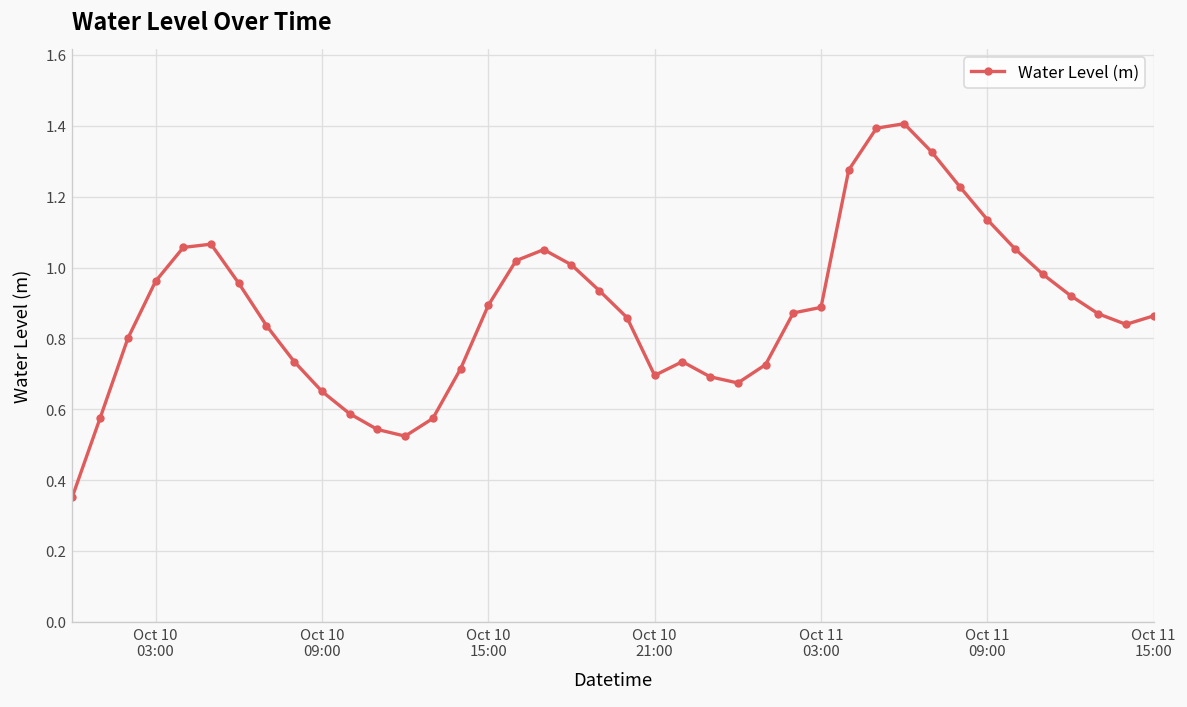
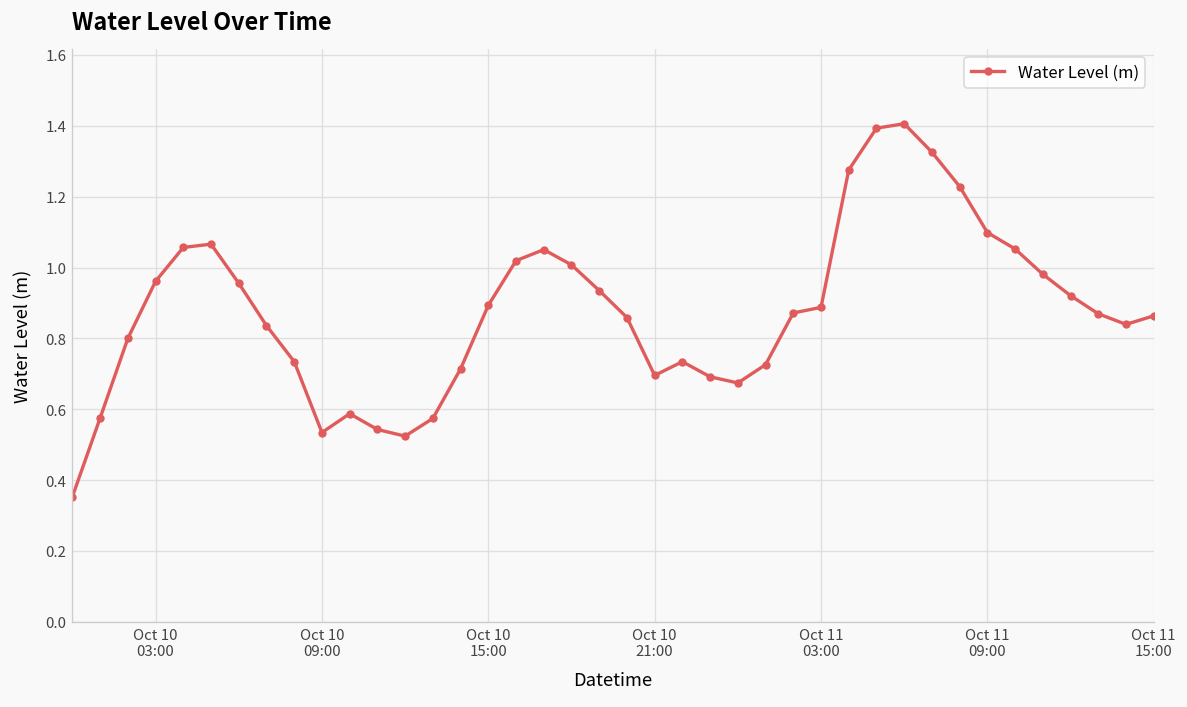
Oct 10 09:00: 0.65 -> 0.53
Oct 11 09:00: 1.13 -> 1.10
